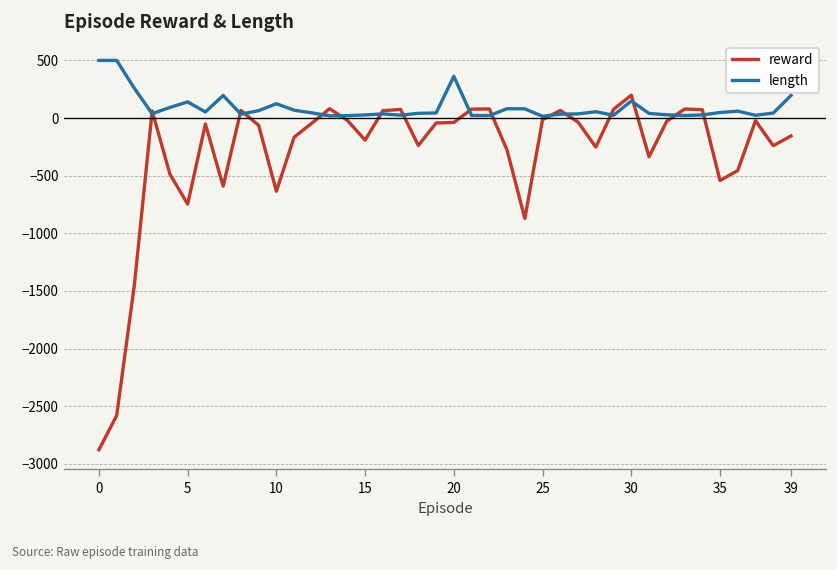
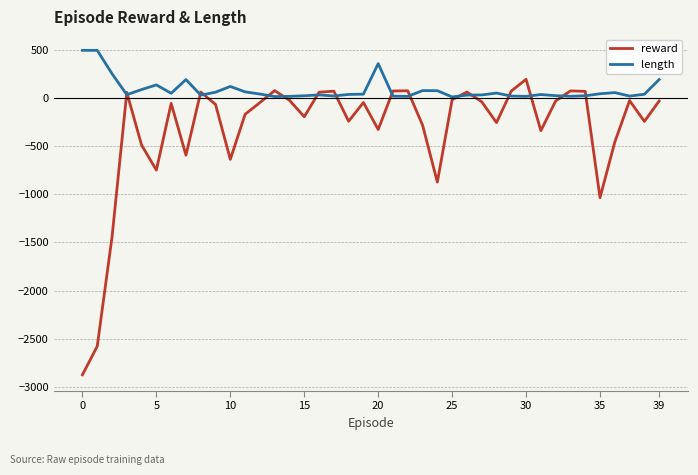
reward, 20: 0 -> -300
length, 30: 100 -> 0
reward, 35: -500 -> -1000
reward, 39: -200 -> 0
